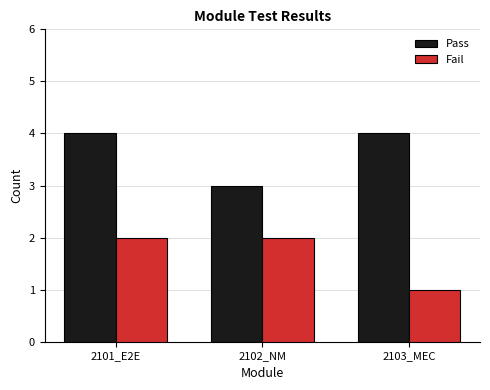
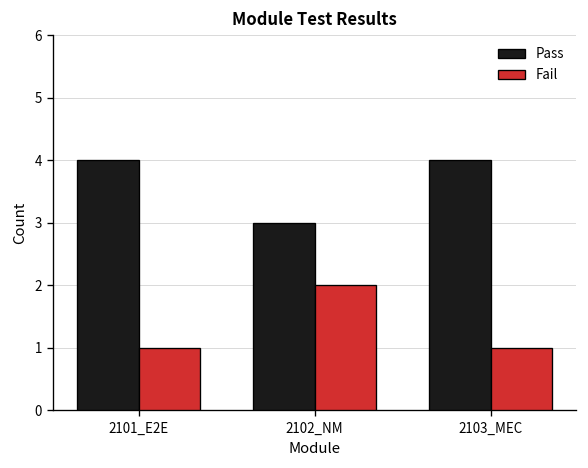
Fail, 2101_E2E: 2 -> 1
